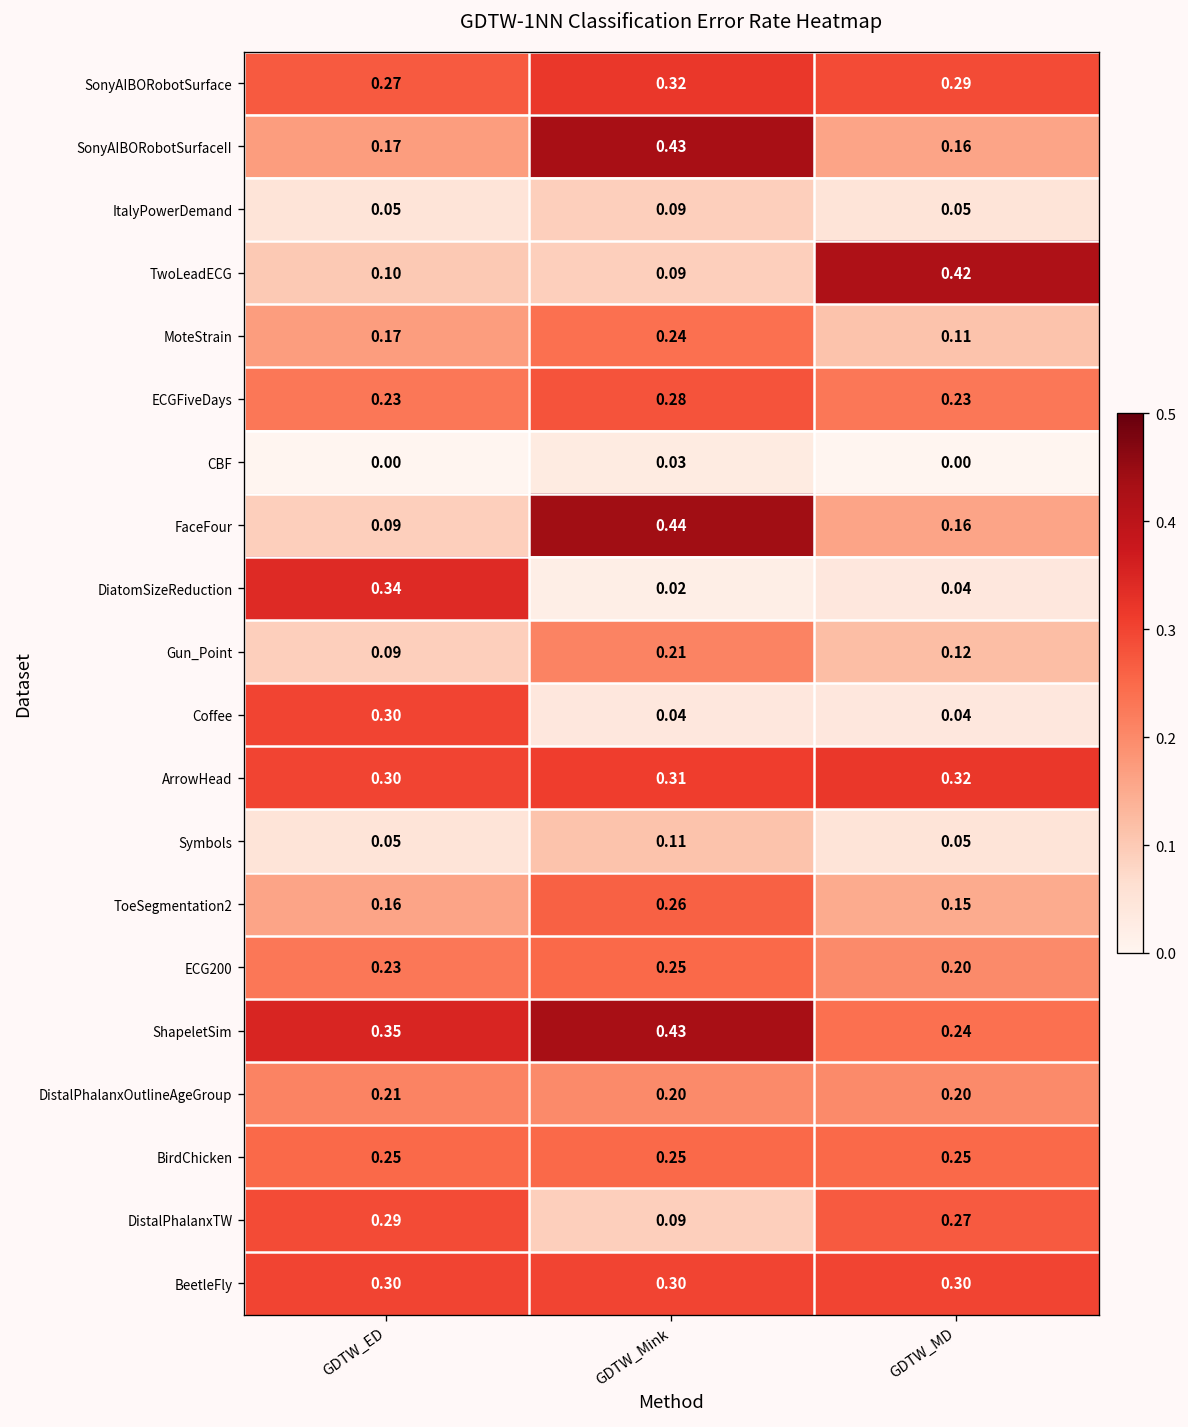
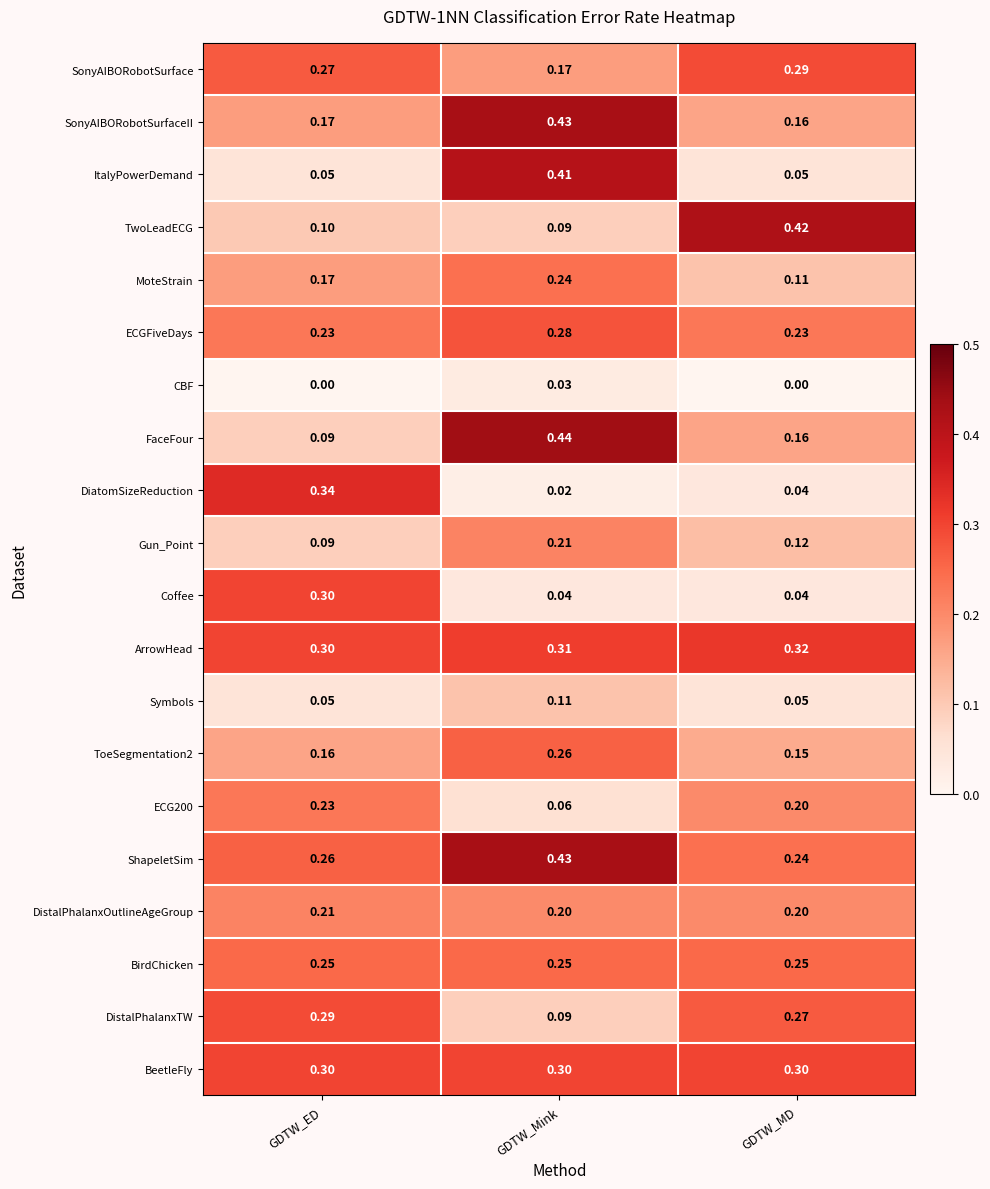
SonyAIBORobotSurface, GDTW_Mink: 0.32 -> 0.17
ItalyPowerDemand, GDTW_Mink: 0.09 -> 0.41
ECG200, GDTW_Mink: 0.25 -> 0.06
ShapeletSim, GDTW_ED: 0.35 -> 0.26
